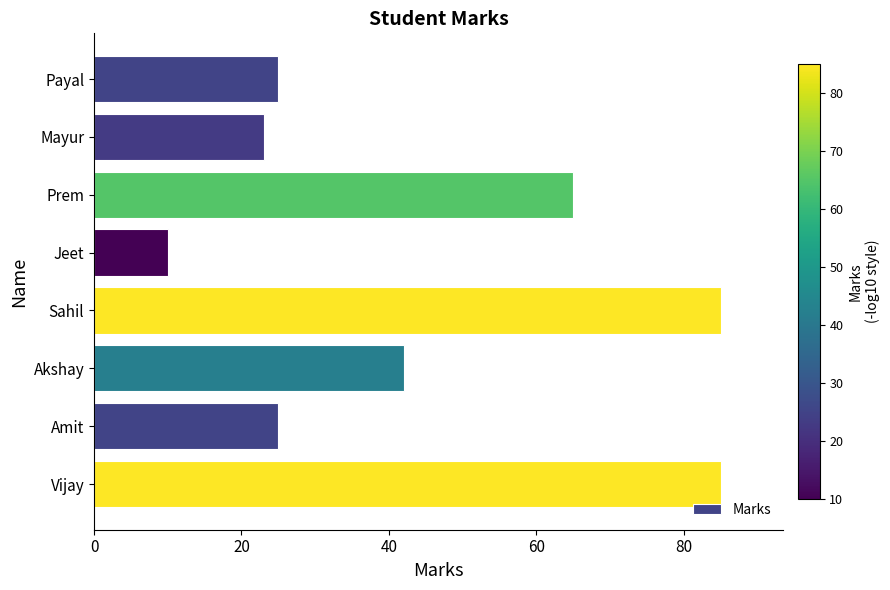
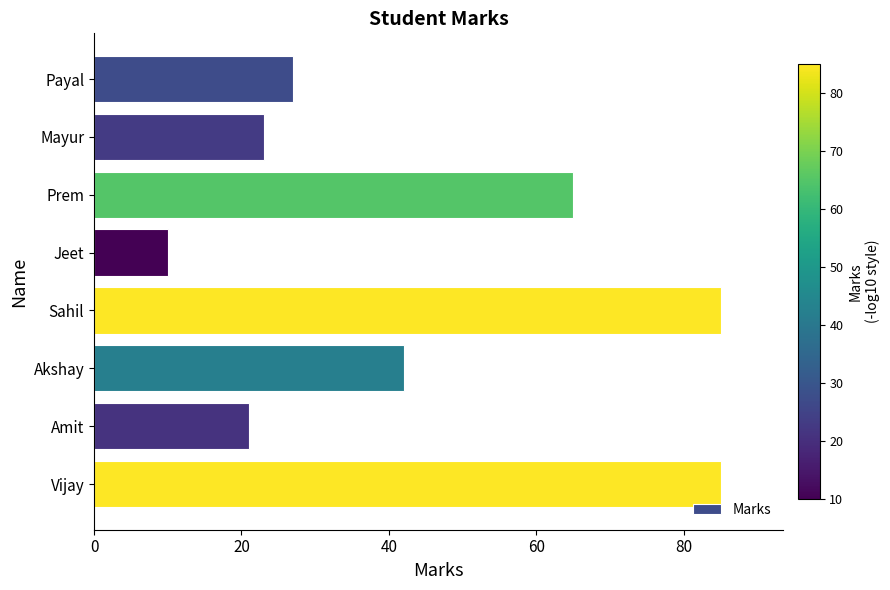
Payal: 25 -> 27
Amit: 25 -> 21
